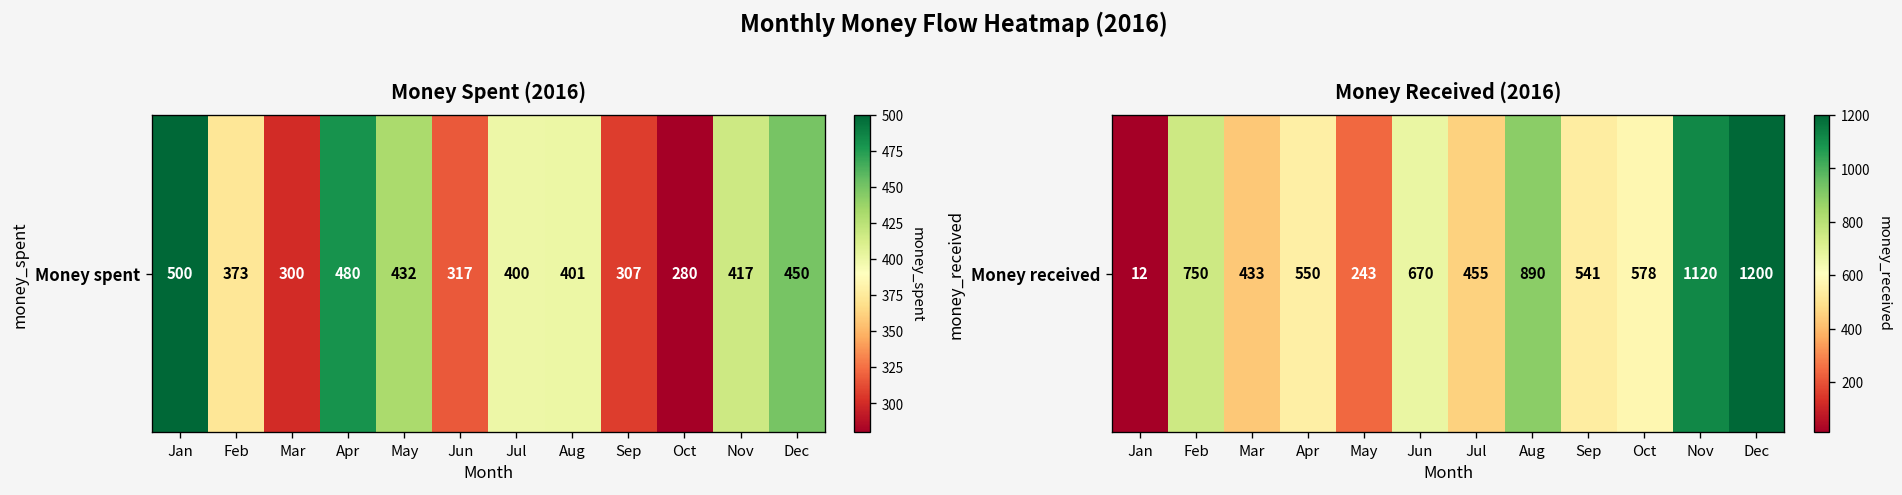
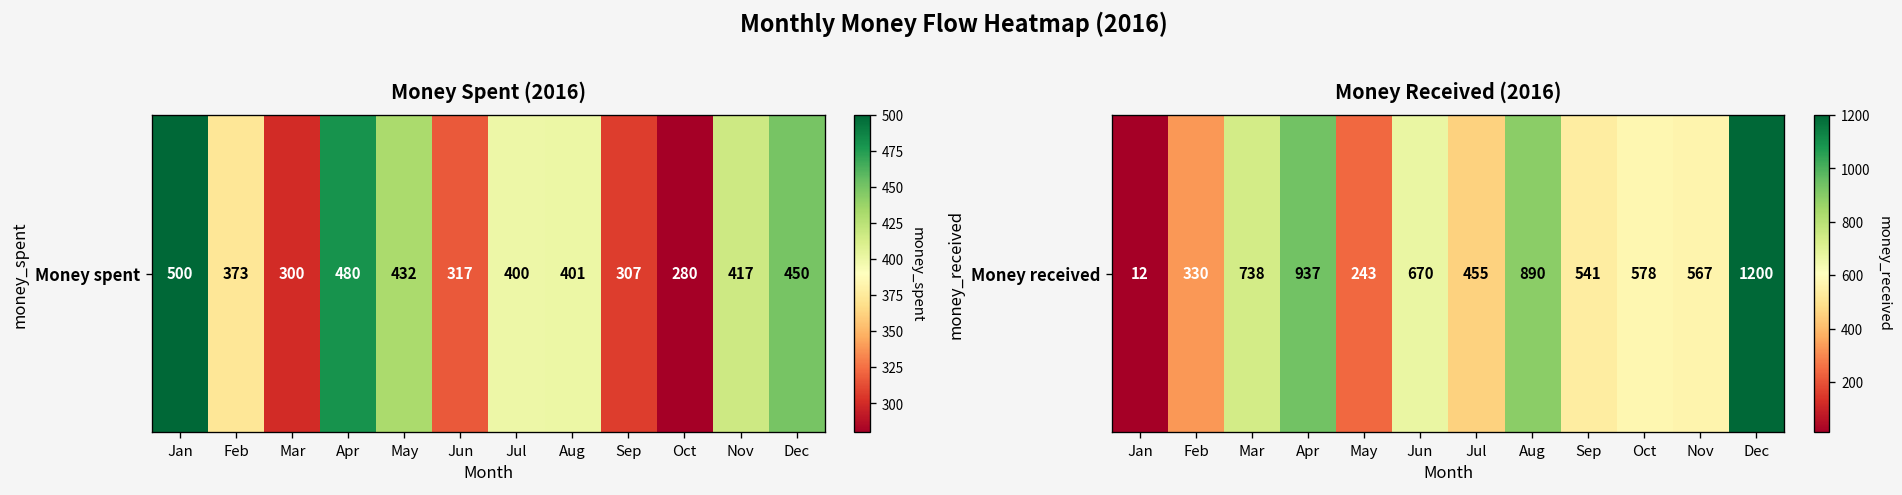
Money Received (2016), Money received, Feb: 750 -> 330
Money Received (2016), Money received, Mar: 433 -> 738
Money Received (2016), Money received, Apr: 550 -> 937
Money Received (2016), Money received, Nov: 1120 -> 567
